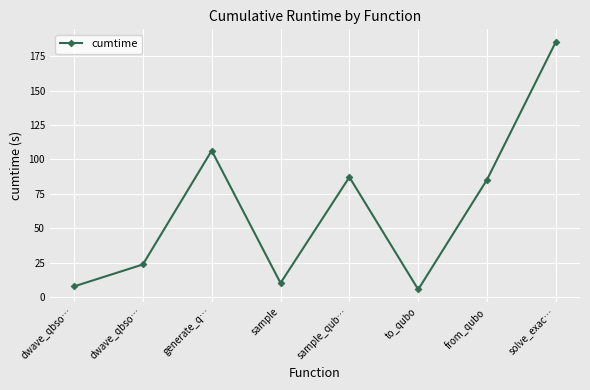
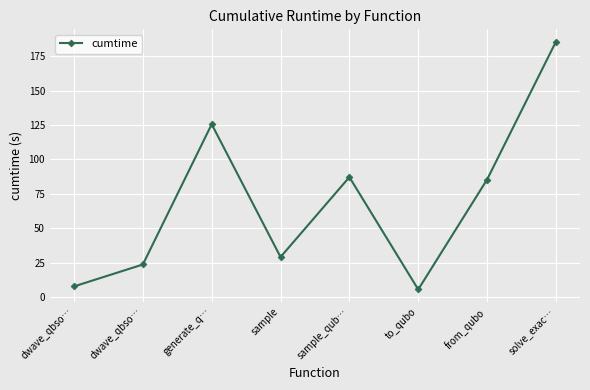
generate_q…: 106 -> 126
sample: 10 -> 29
